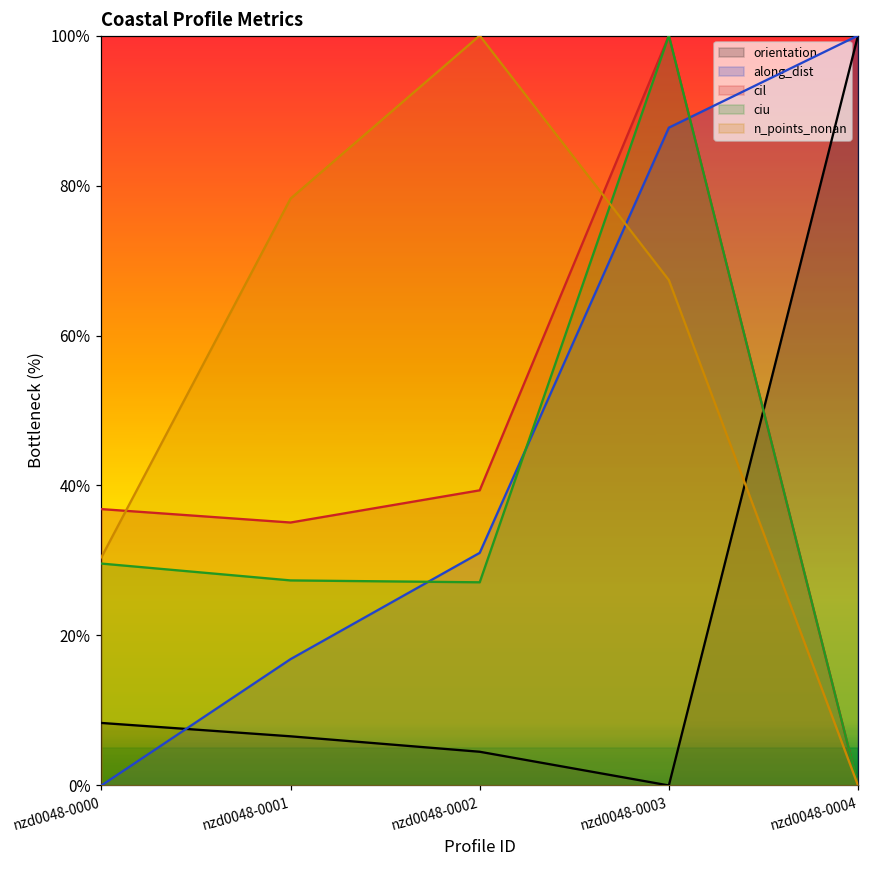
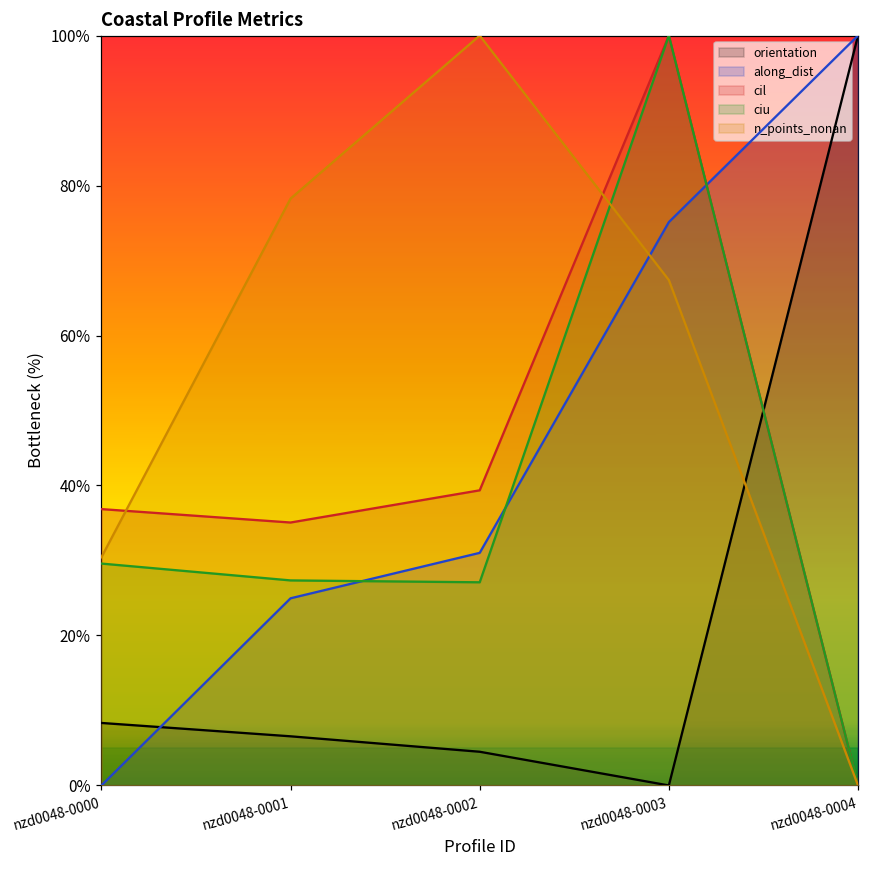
along_dist, nzd0048-0001: 17% -> 25%
along_dist, nzd0048-0003: 88% -> 75%
